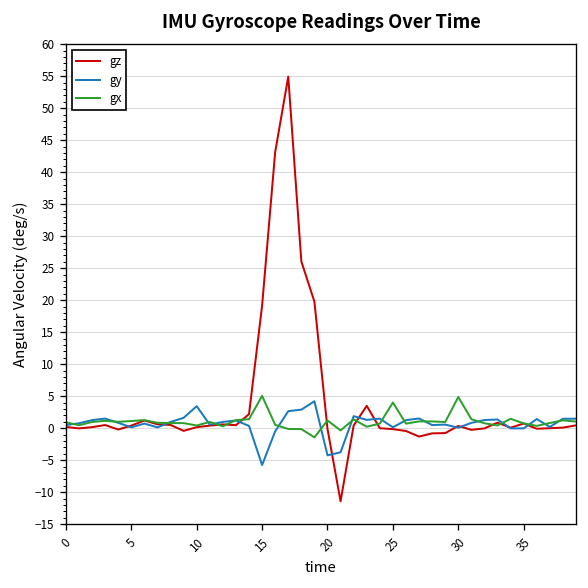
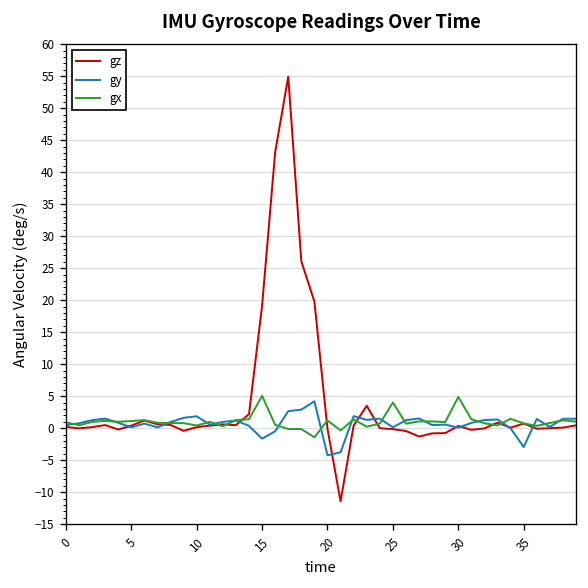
gy, 10: 3 -> 2
gy, 15: -6 -> -2
gy, 35: 0 -> -3
